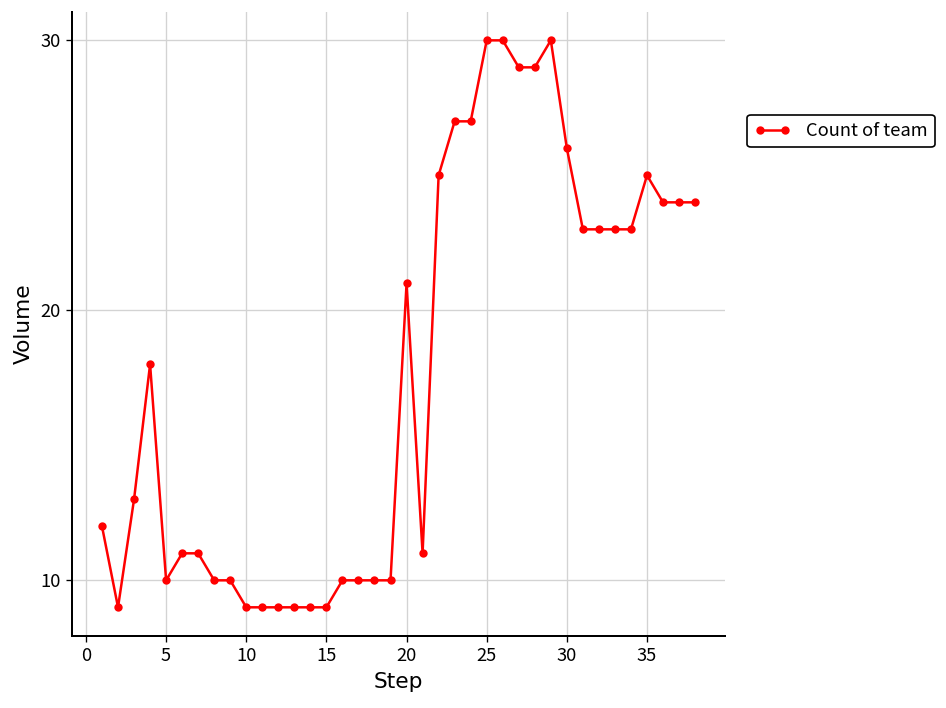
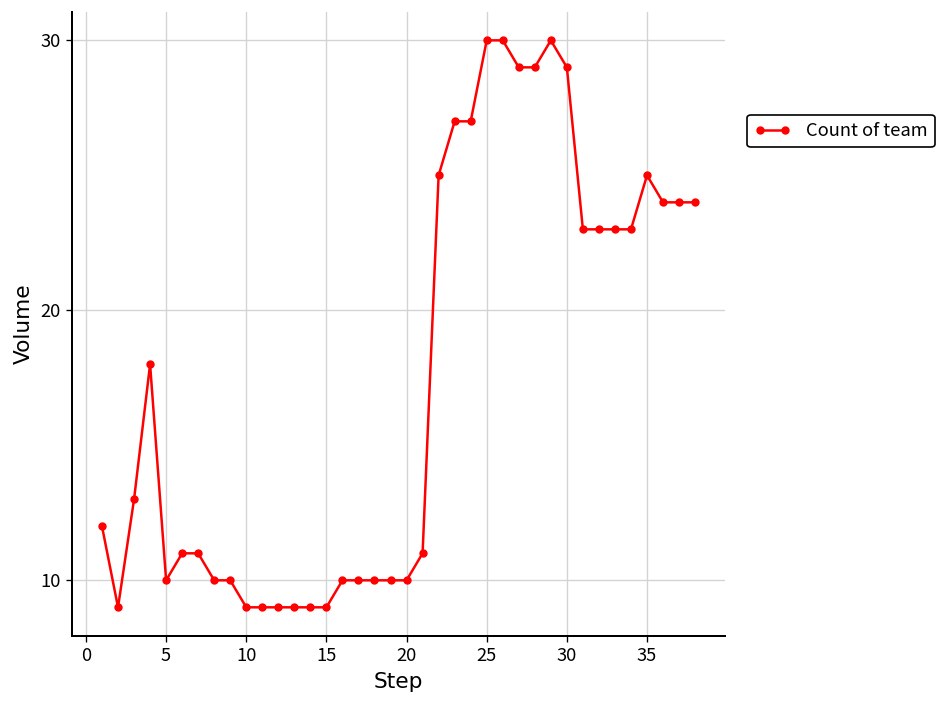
20: 21 -> 10
30: 26 -> 29
